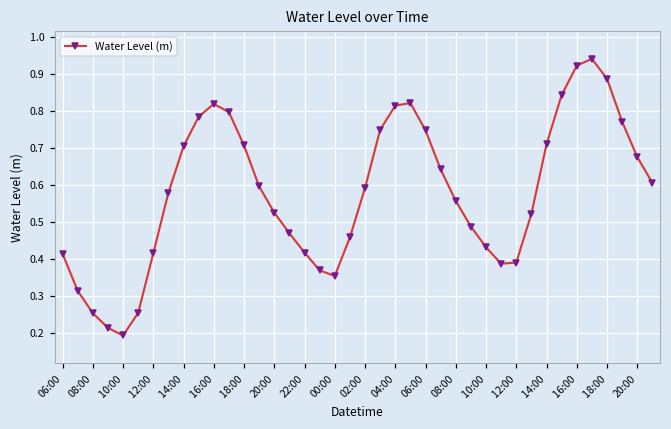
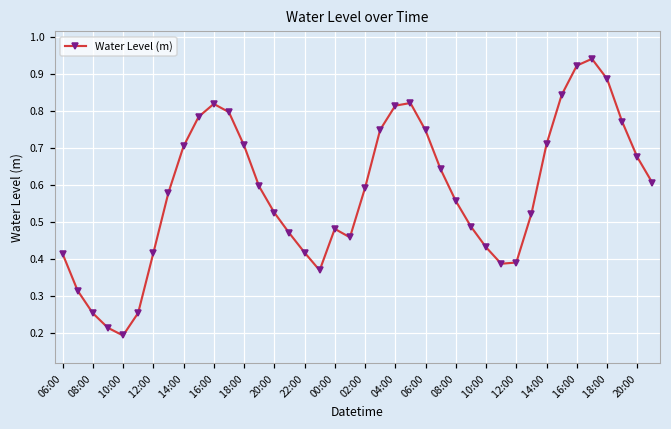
00:00: 0.36 -> 0.48
